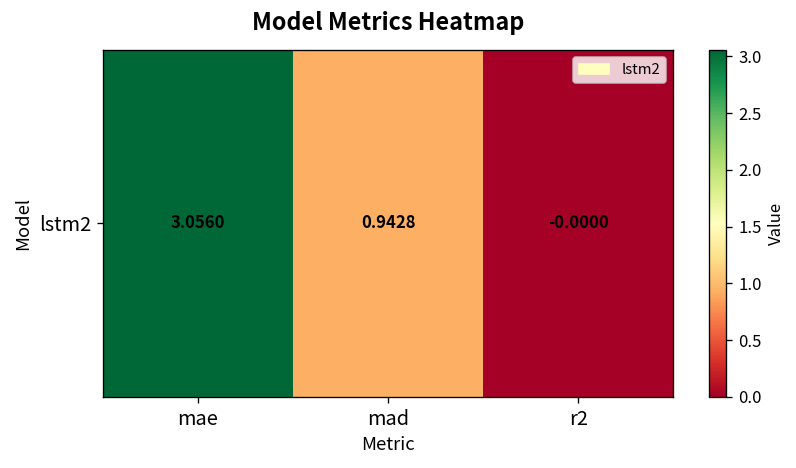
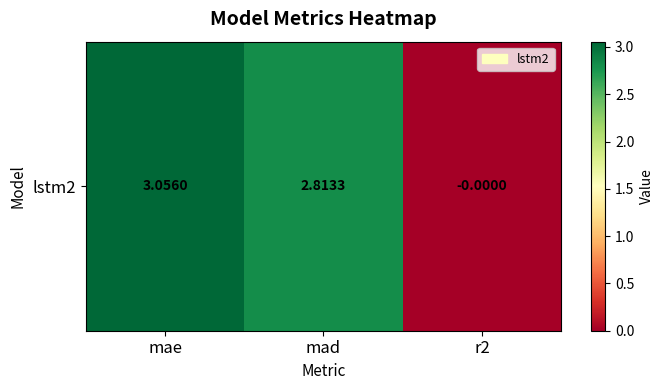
lstm2, mad: 0.9428 -> 2.8133
